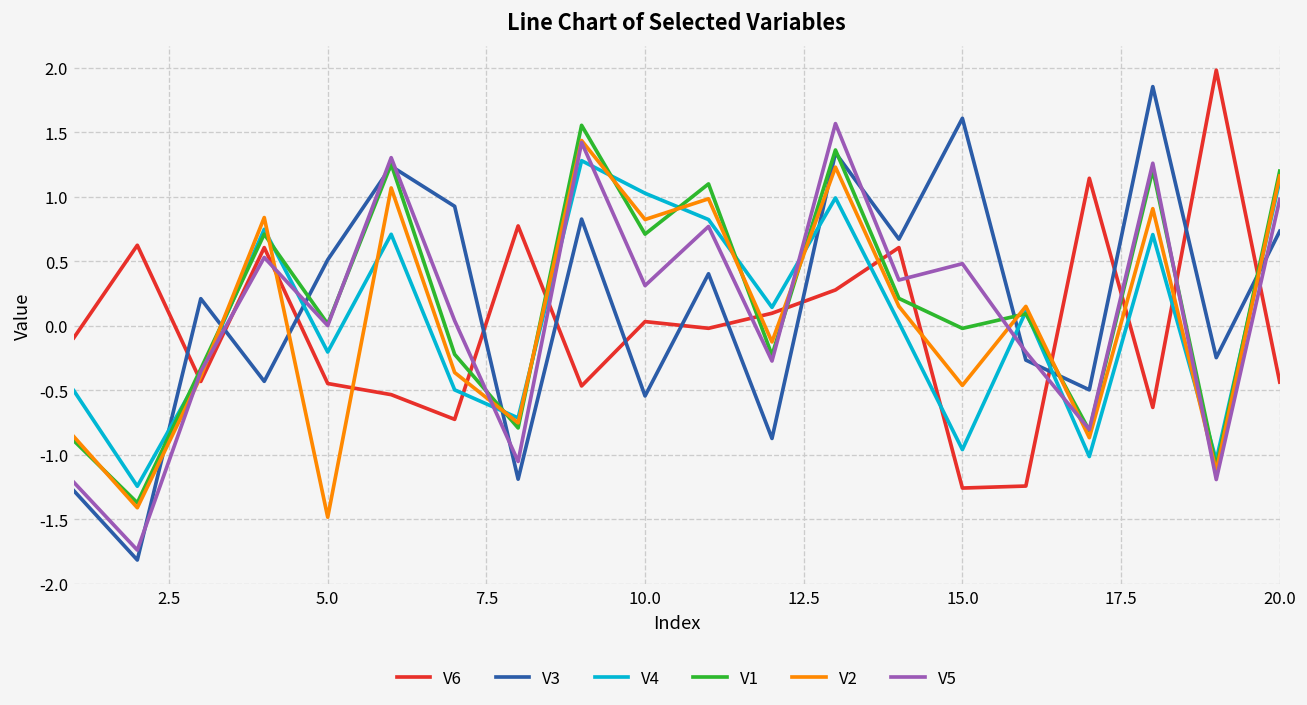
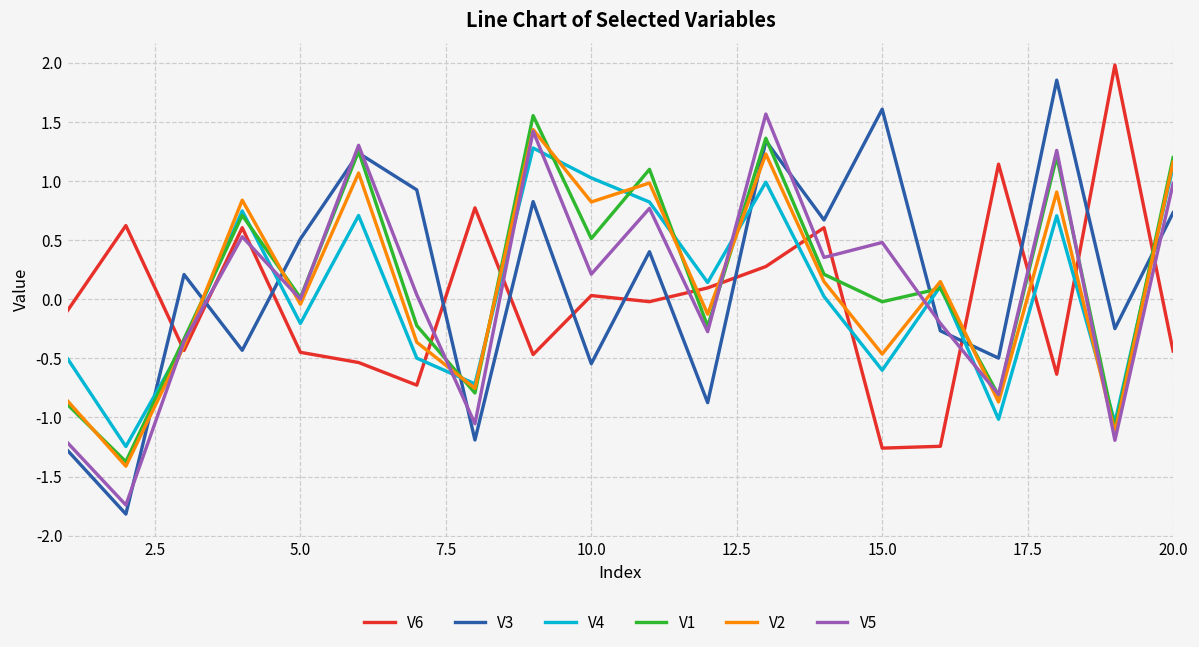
V2, 5.0: -1.49 -> -0.04
V1, 10.0: 0.71 -> 0.51
V5, 10.0: 0.31 -> 0.21
V4, 15.0: -0.96 -> -0.60
